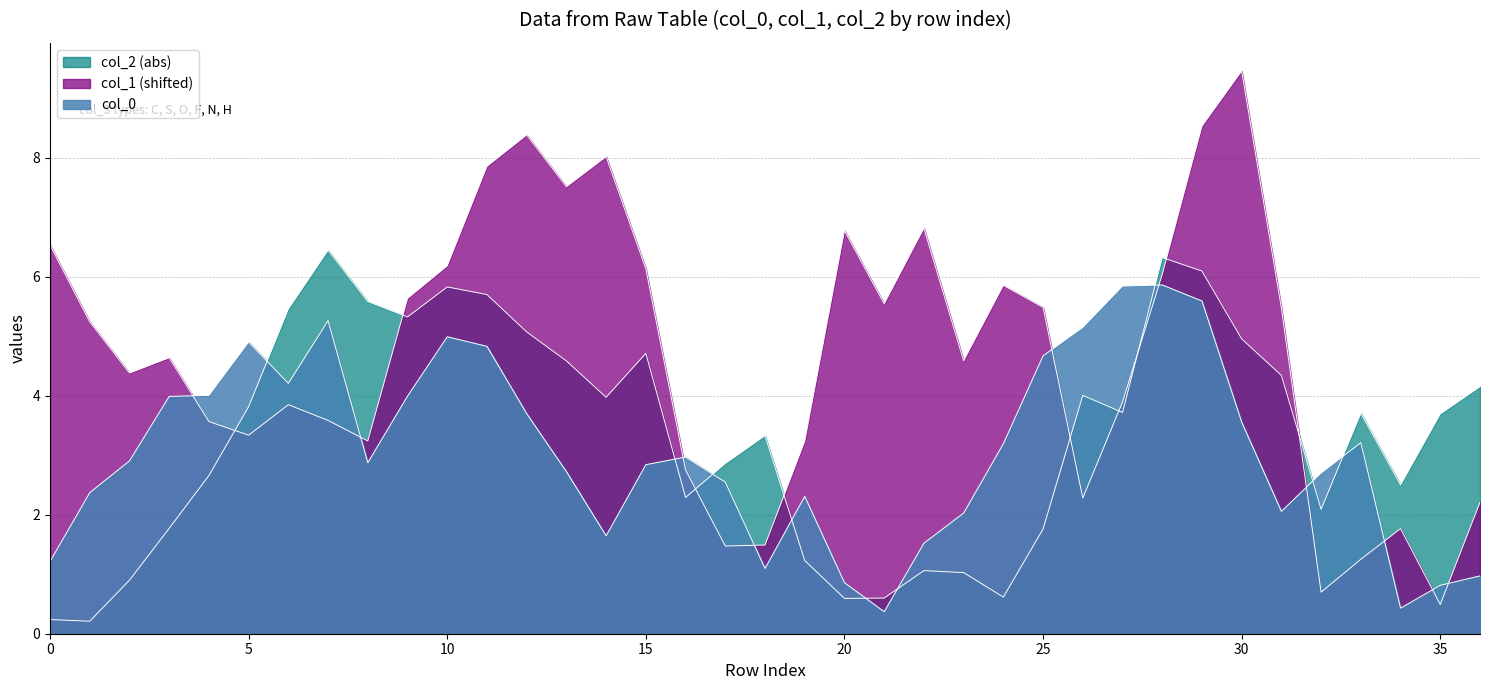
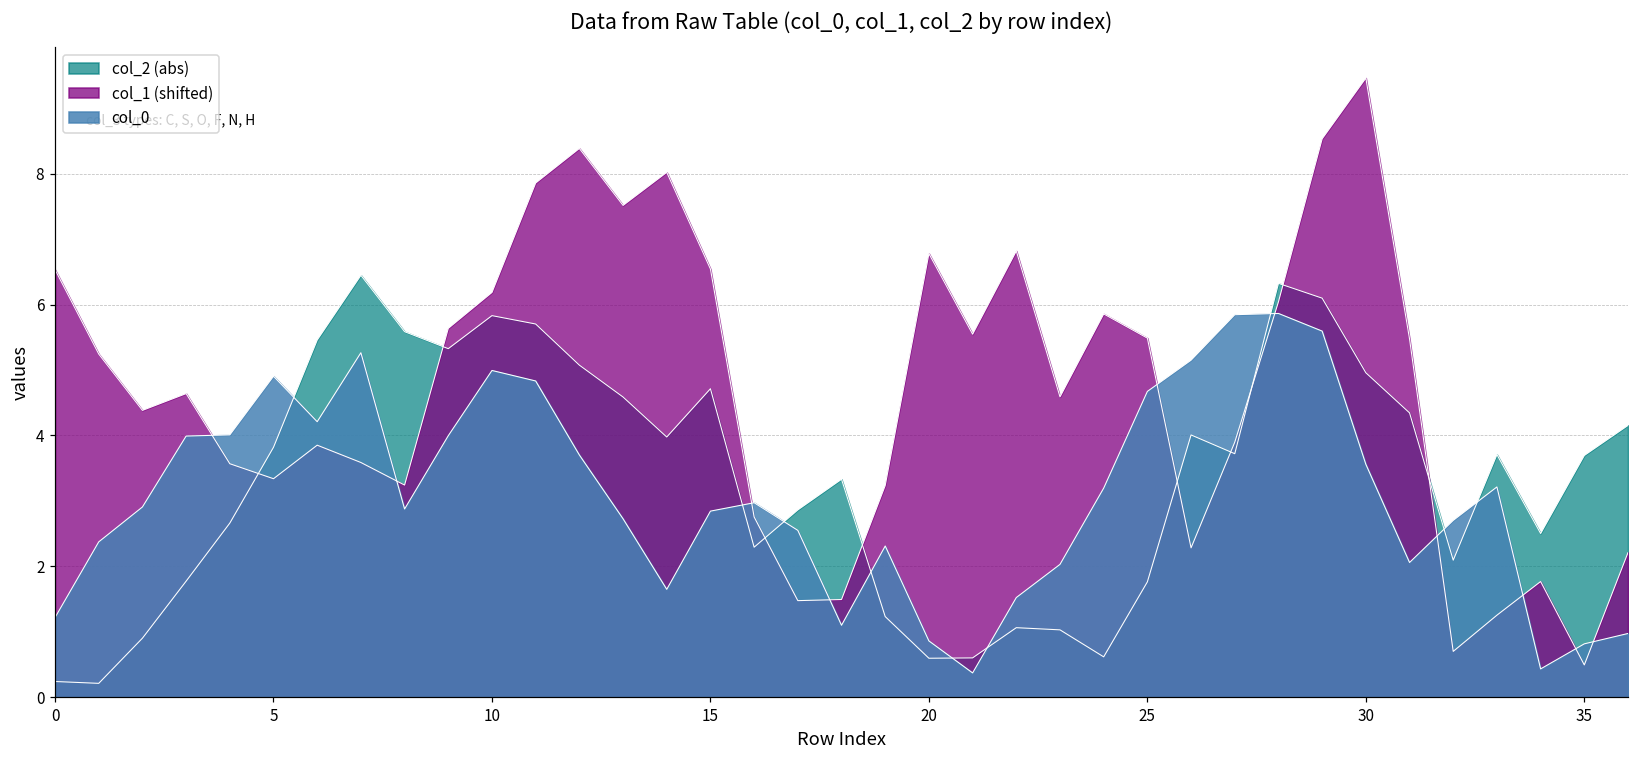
col_1 (shifted), 15: 6.1 -> 6.5
